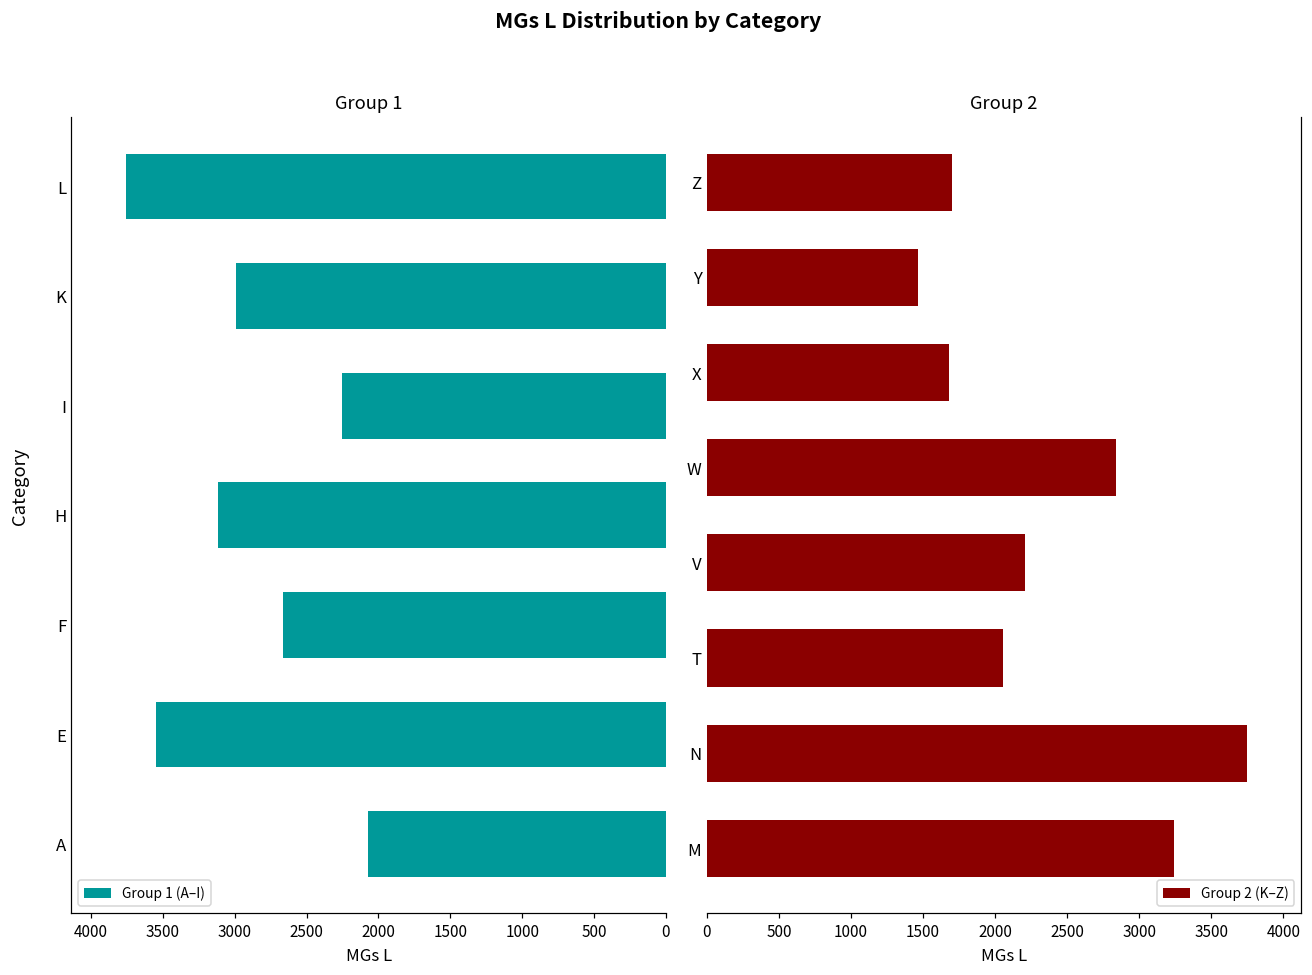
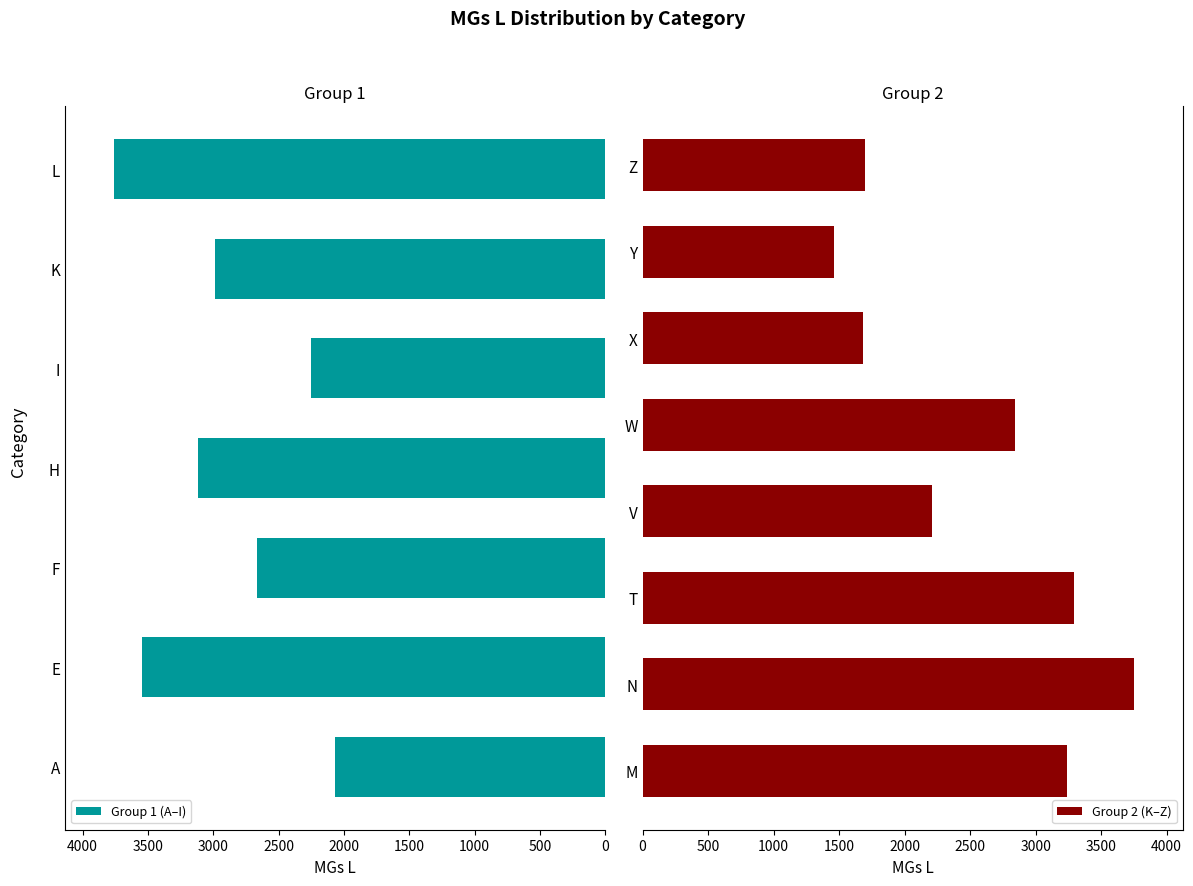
Group 2, T: 2060 -> 3300
